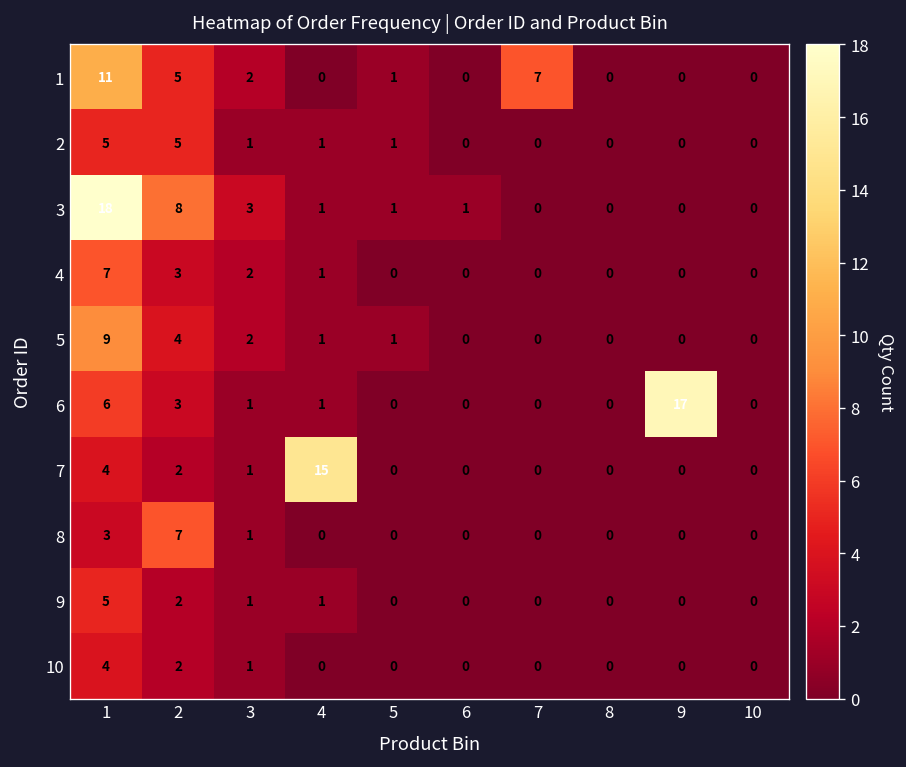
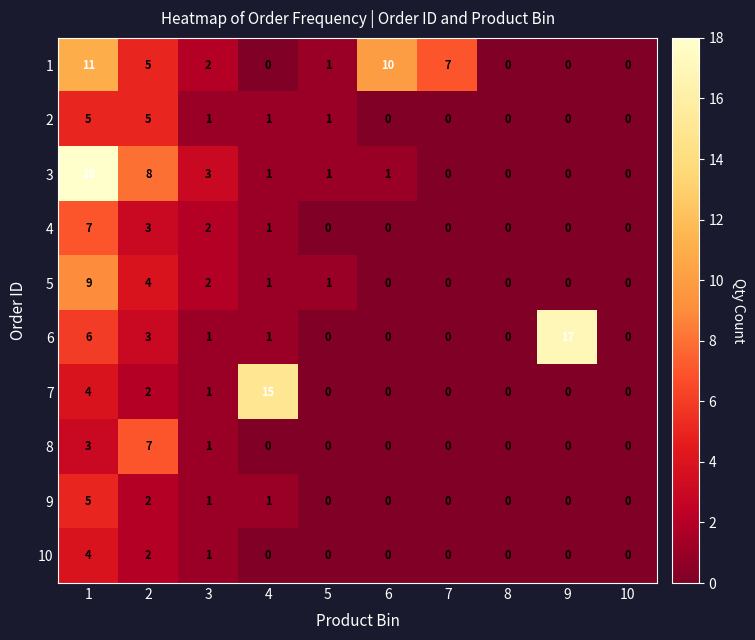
1, 6: 0 -> 10
